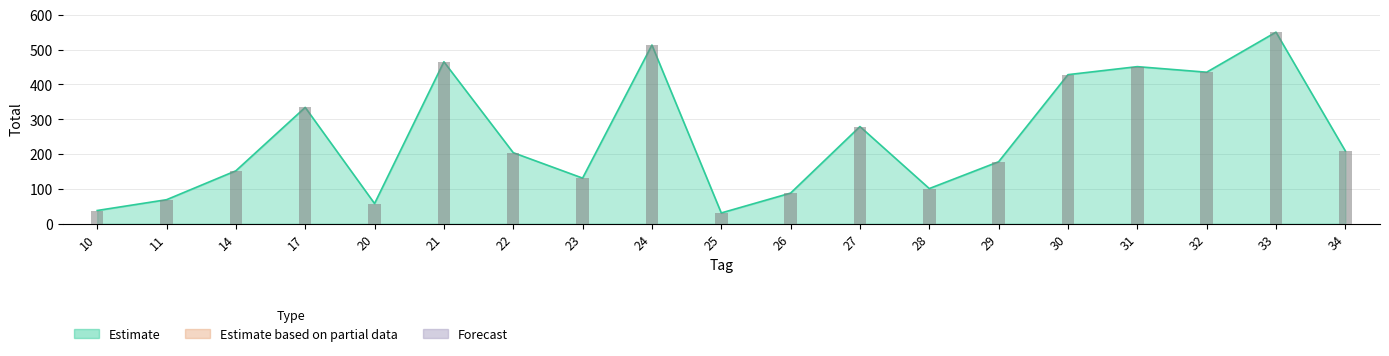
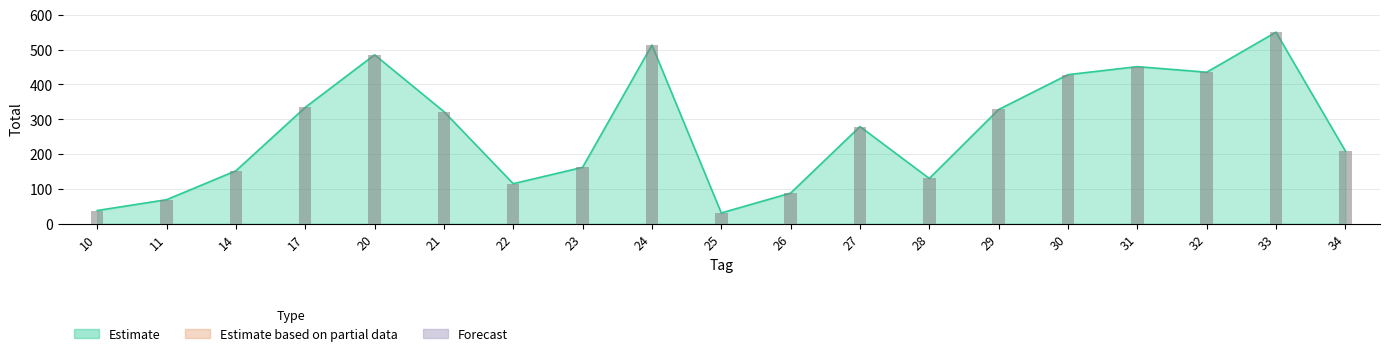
Estimate, 20: 60 -> 490
Estimate, 21: 470 -> 320
Estimate, 22: 200 -> 120
Estimate, 23: 130 -> 160
Estimate, 28: 100 -> 130
Estimate, 29: 180 -> 330
